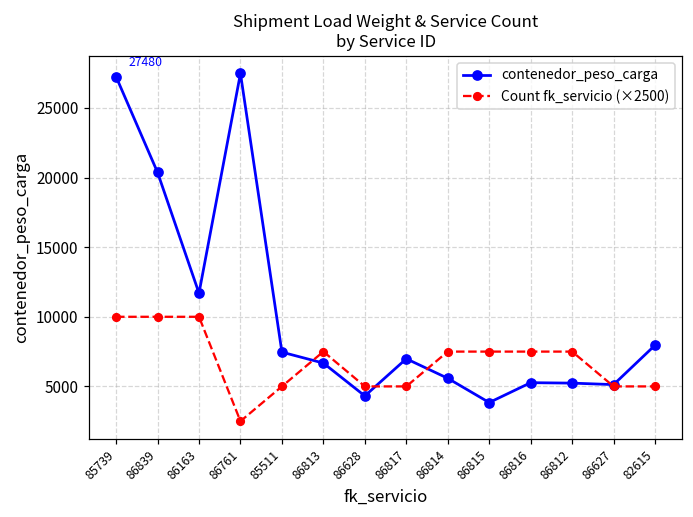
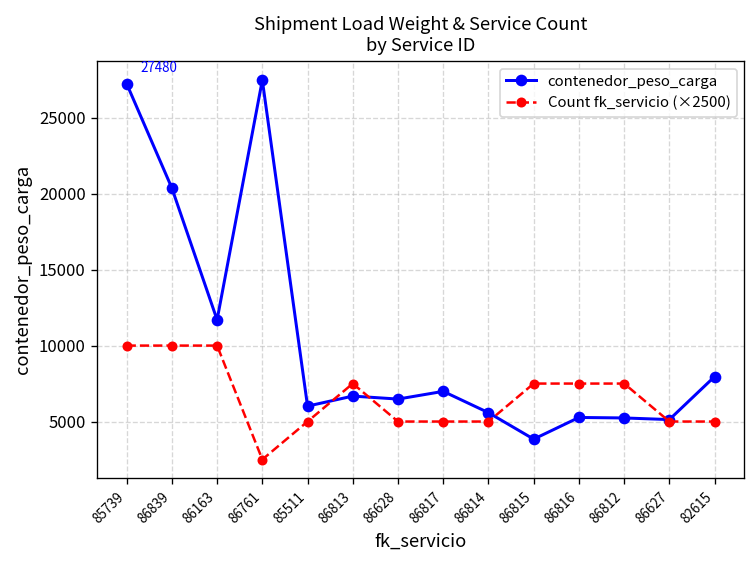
contenedor_peso_carga, 85511: 7500 -> 6000
contenedor_peso_carga, 86628: 4300 -> 6500
Count fk_servicio (×2500), 86814: 7500 -> 5000
